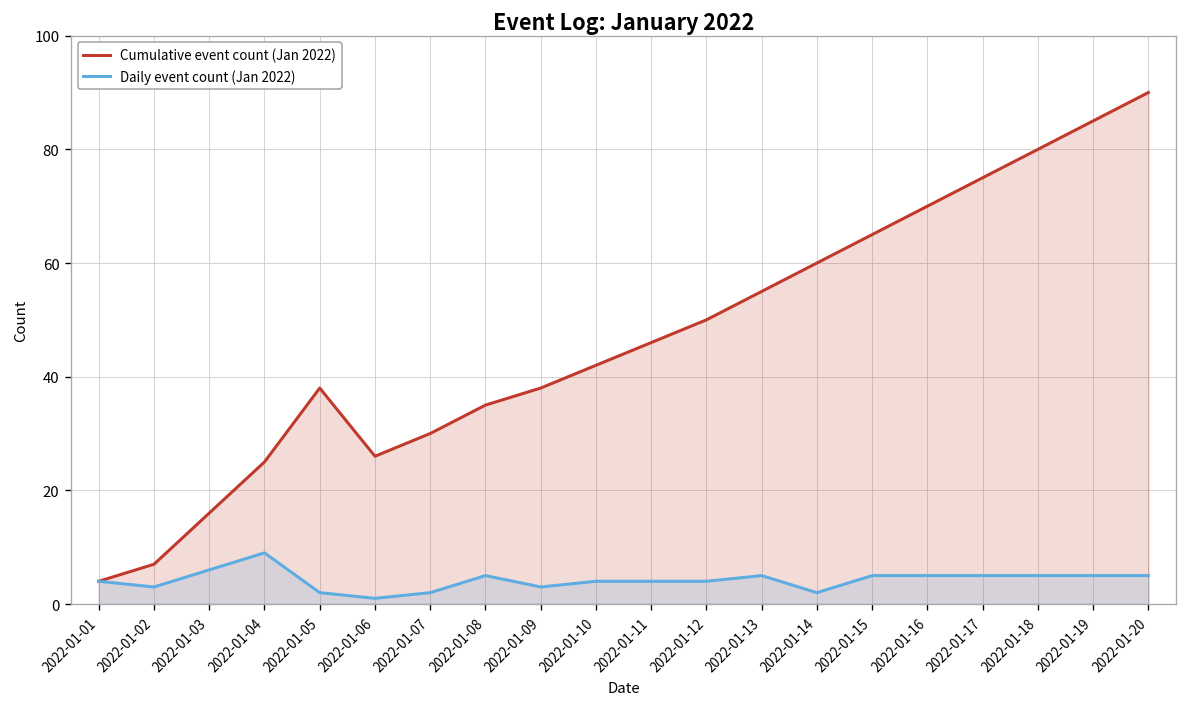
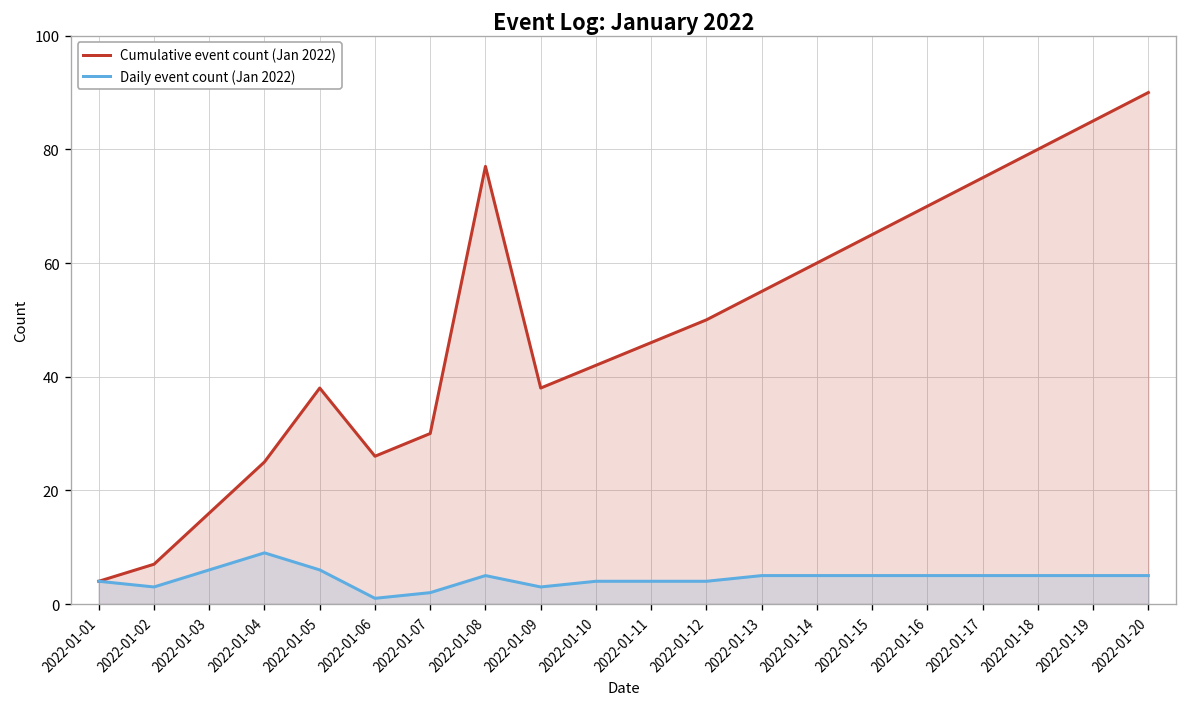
Daily event count (Jan 2022), 2022-01-05: 2 -> 6
Cumulative event count (Jan 2022), 2022-01-08: 35 -> 77
Daily event count (Jan 2022), 2022-01-14: 2 -> 5
